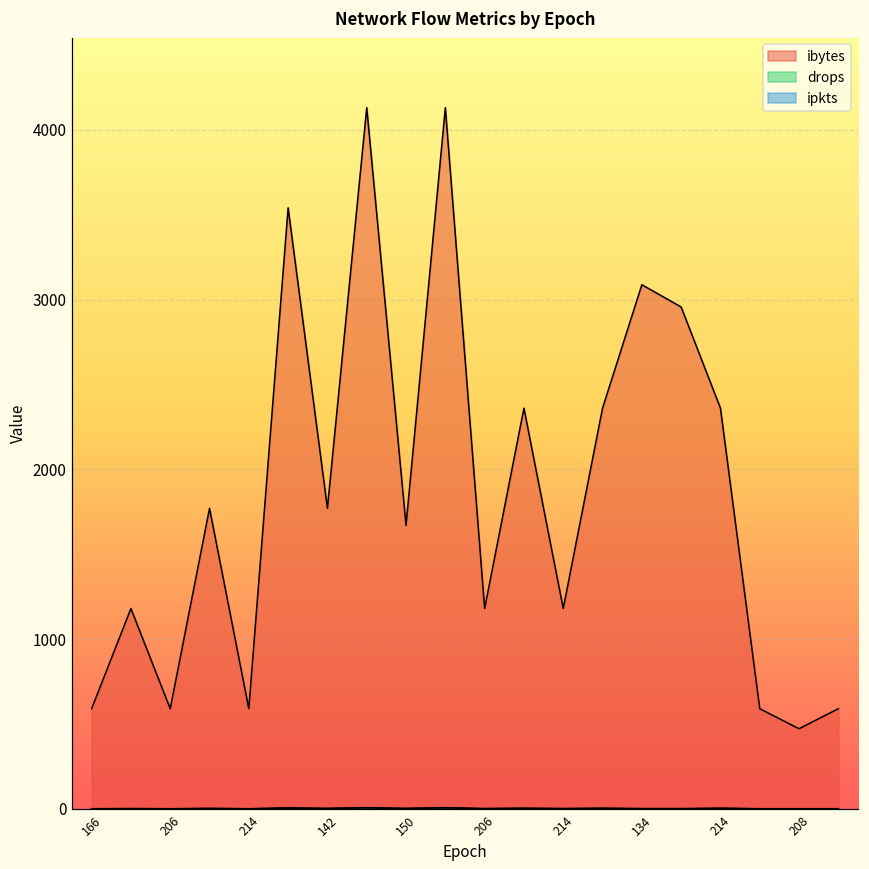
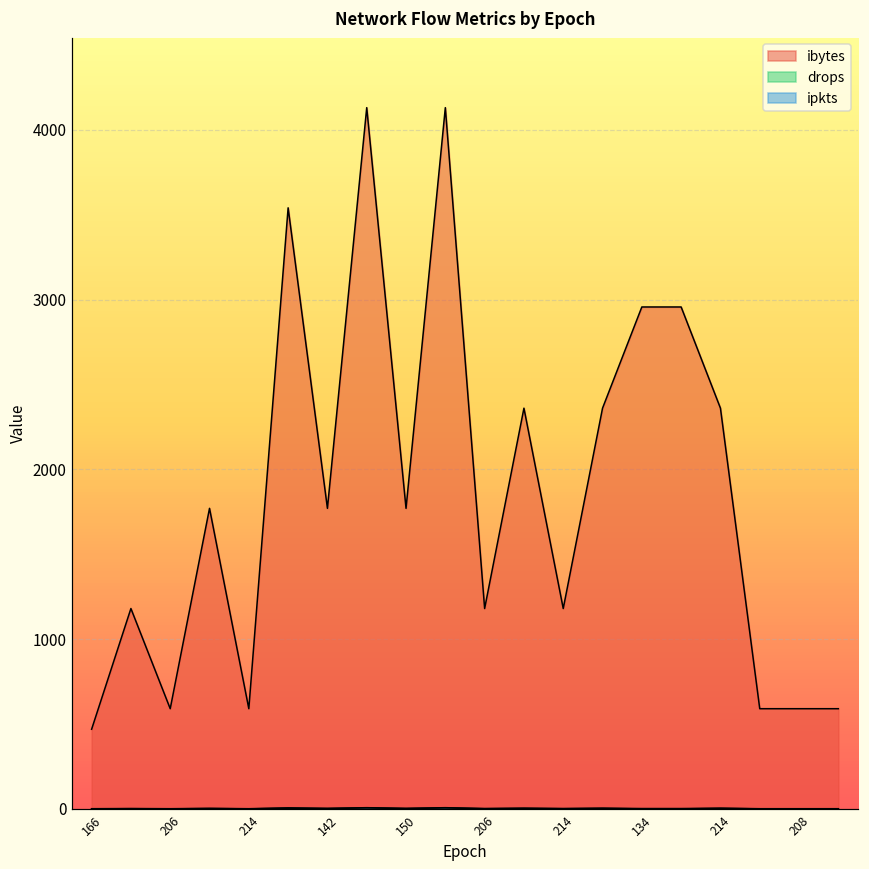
ibytes, 166: 590 -> 470
ibytes, 150: 1670 -> 1770
ibytes, 134: 3090 -> 2960
ibytes, 208: 470 -> 590
